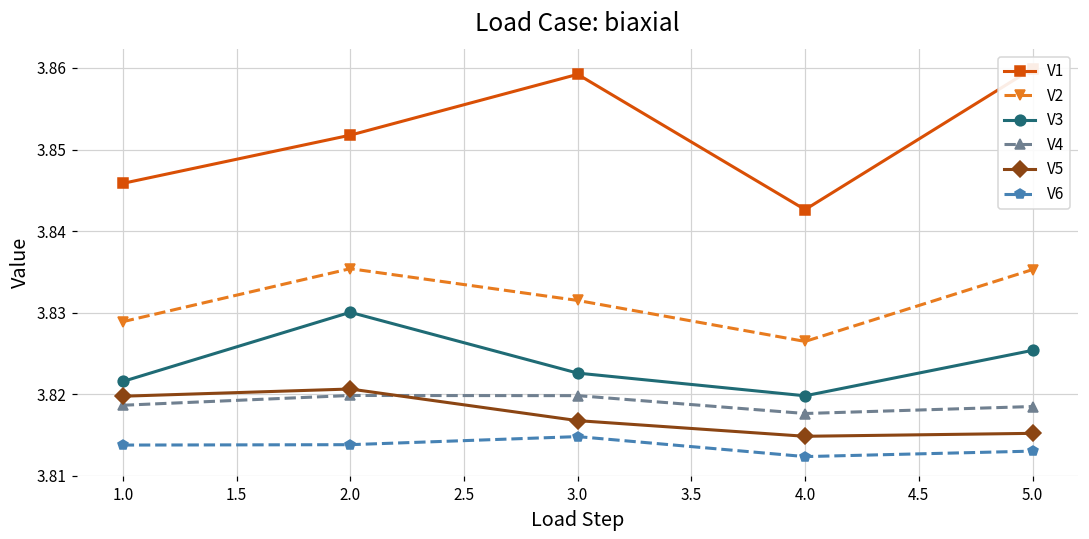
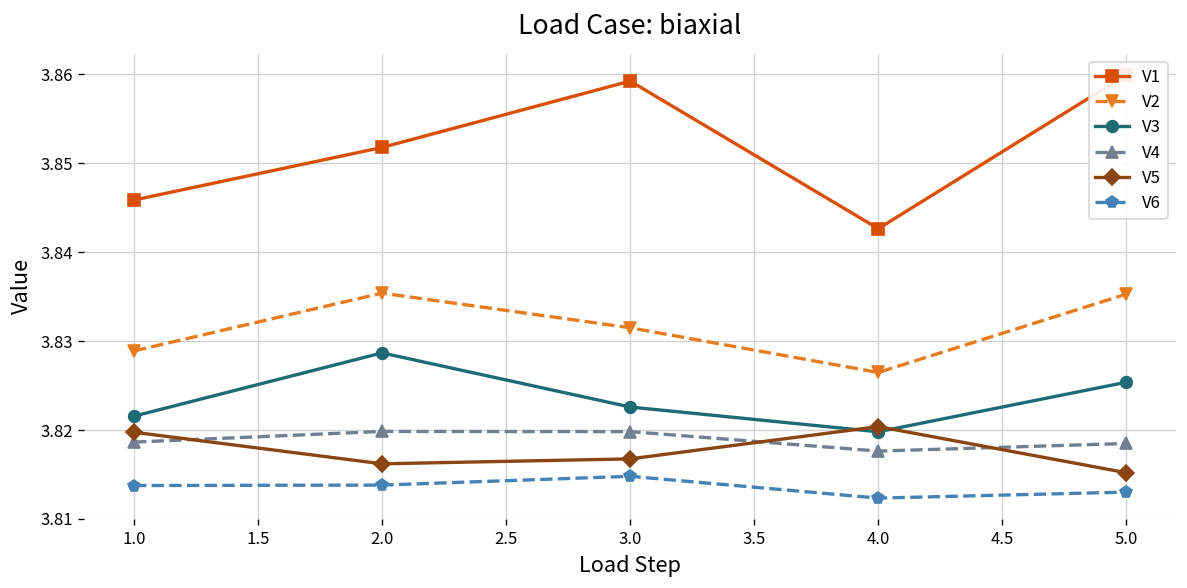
V3, 2.0: 3.830 -> 3.829
V5, 2.0: 3.821 -> 3.816
V5, 4.0: 3.815 -> 3.820
